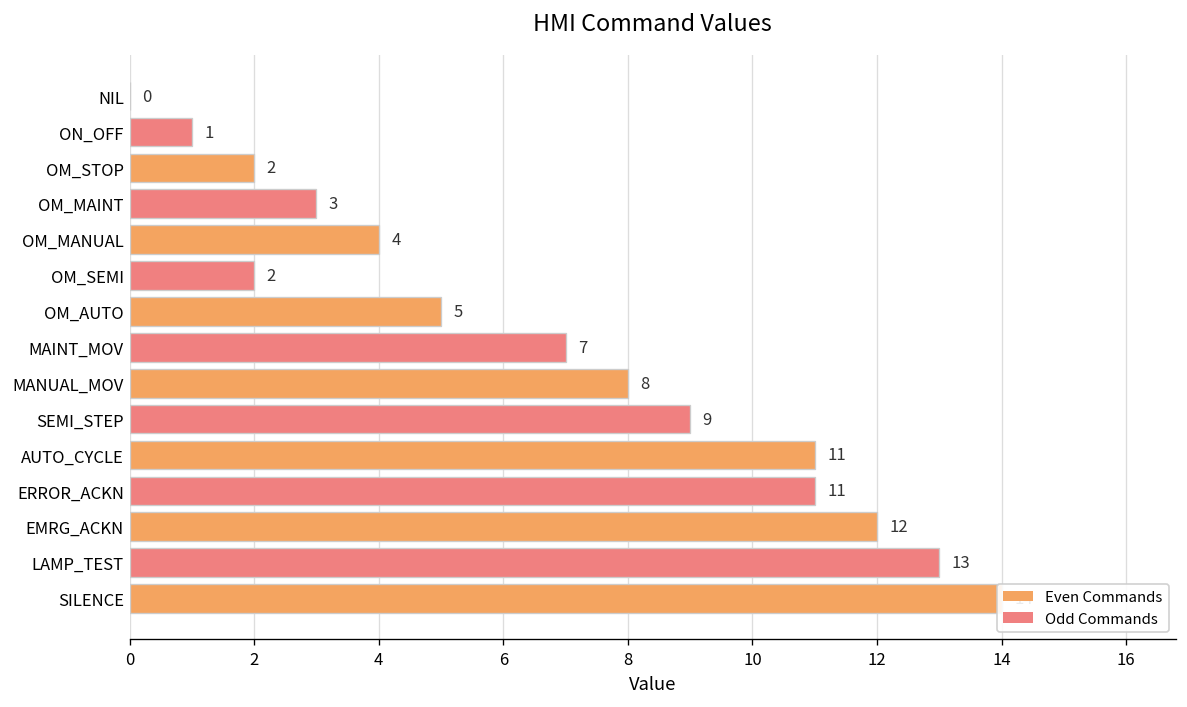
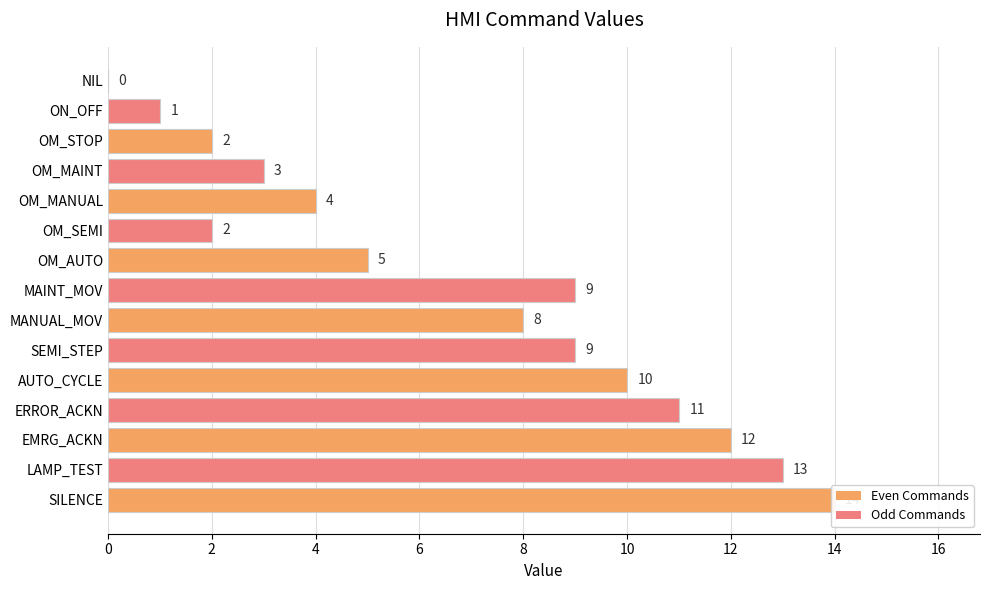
MAINT_MOV: 7 -> 9
AUTO_CYCLE: 11 -> 10
